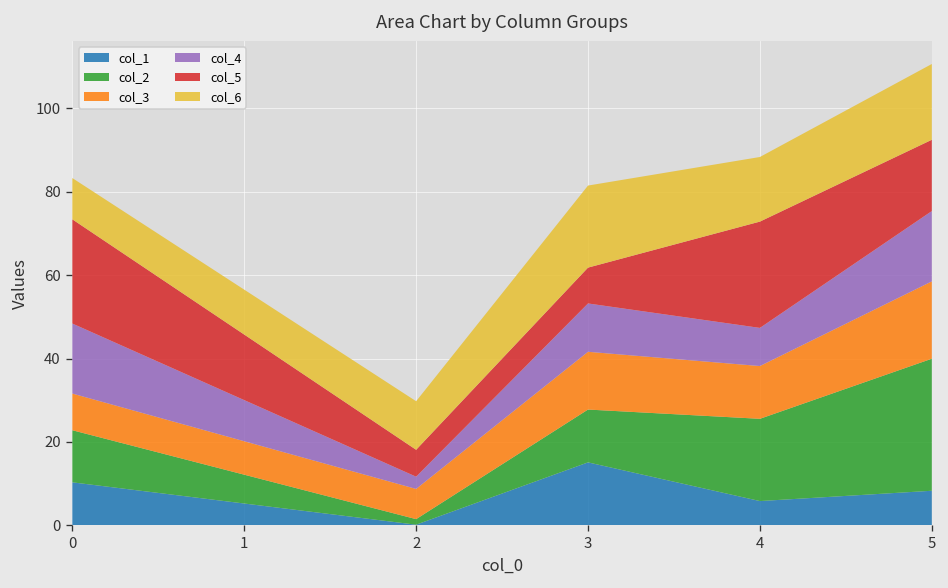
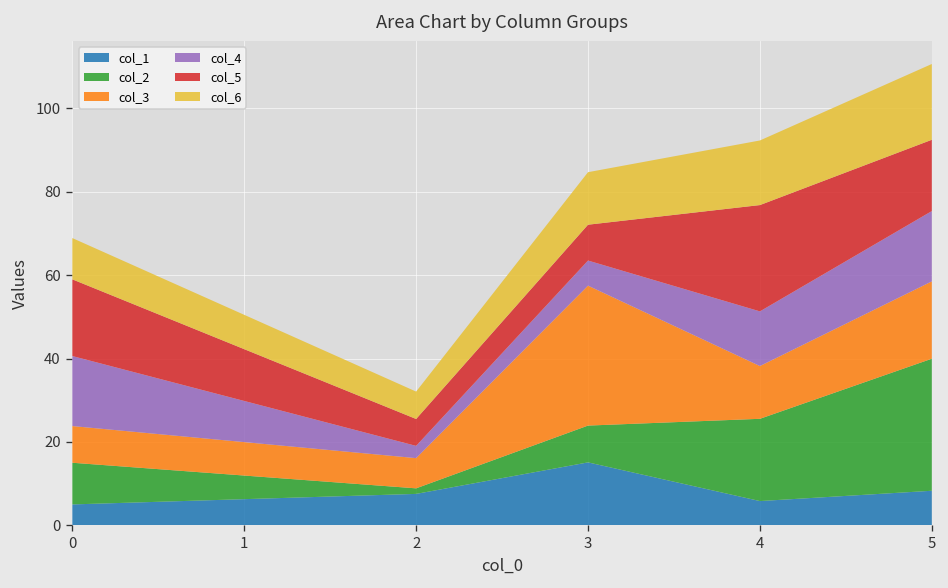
col_1, 0: 10 -> 5
col_2, 0: 13 -> 10
col_5, 0: 25 -> 18
col_1, 2: 0 -> 8
col_6, 2: 12 -> 7
col_2, 3: 13 -> 9
col_3, 3: 14 -> 34
col_4, 3: 12 -> 6
col_6, 3: 20 -> 13
col_4, 4: 9 -> 13
